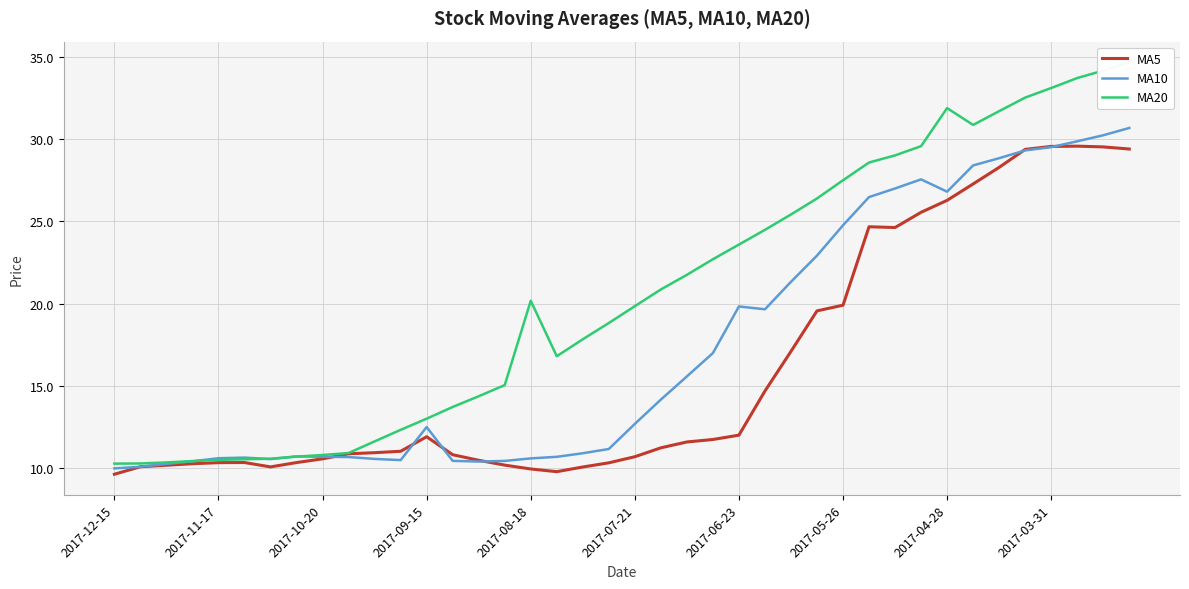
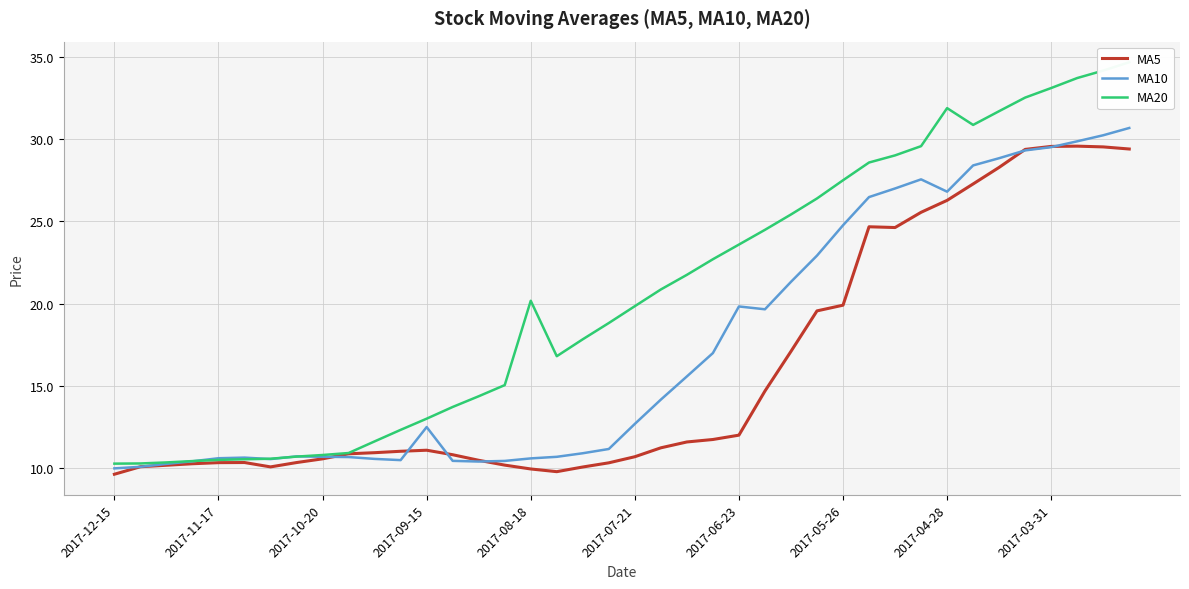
MA5, 2017-09-15: 11.9 -> 11.1
